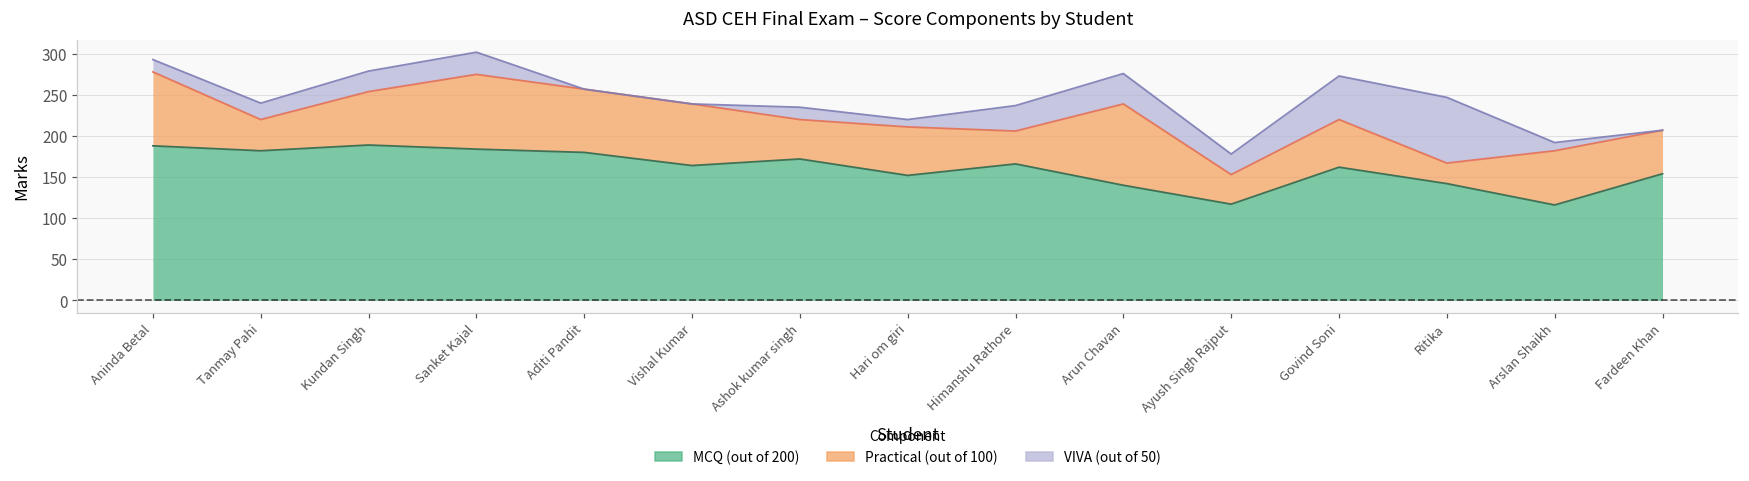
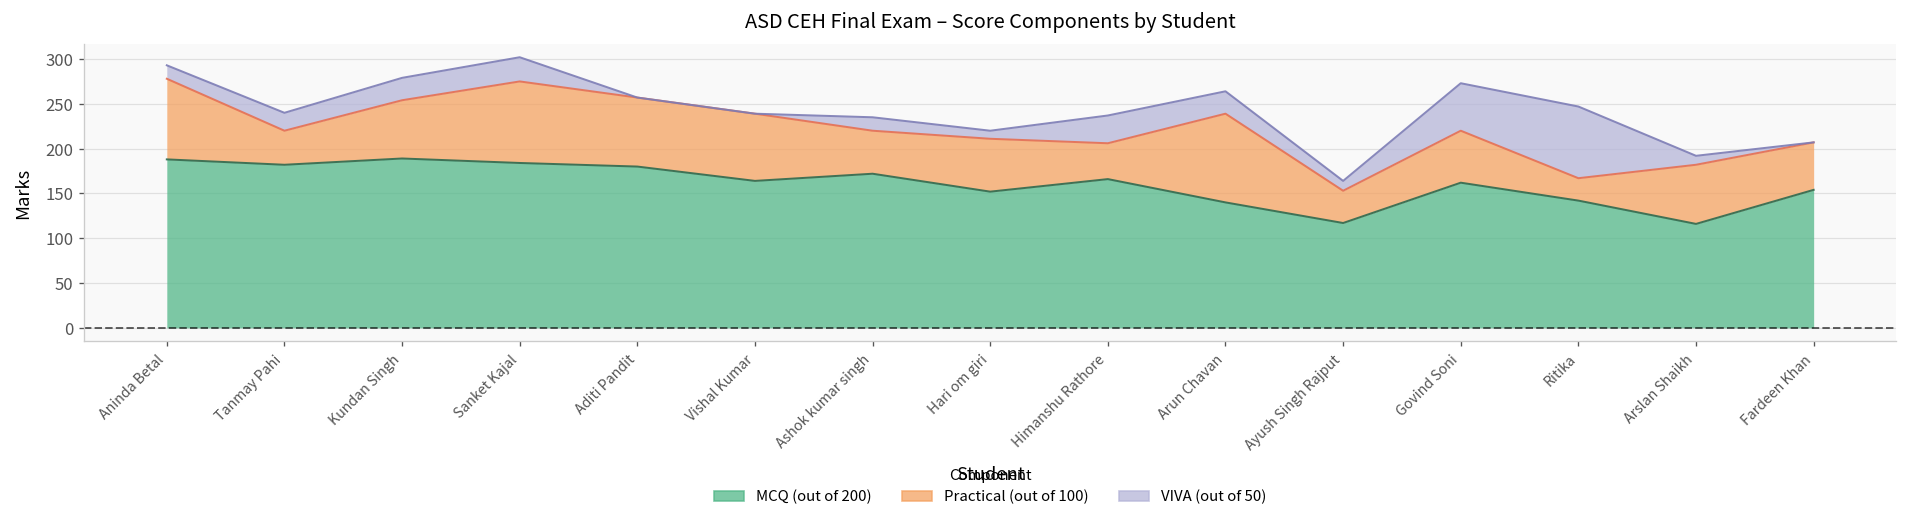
VIVA (out of 50), Arun Chavan: 40 -> 30
VIVA (out of 50), Ayush Singh Rajput: 30 -> 10
